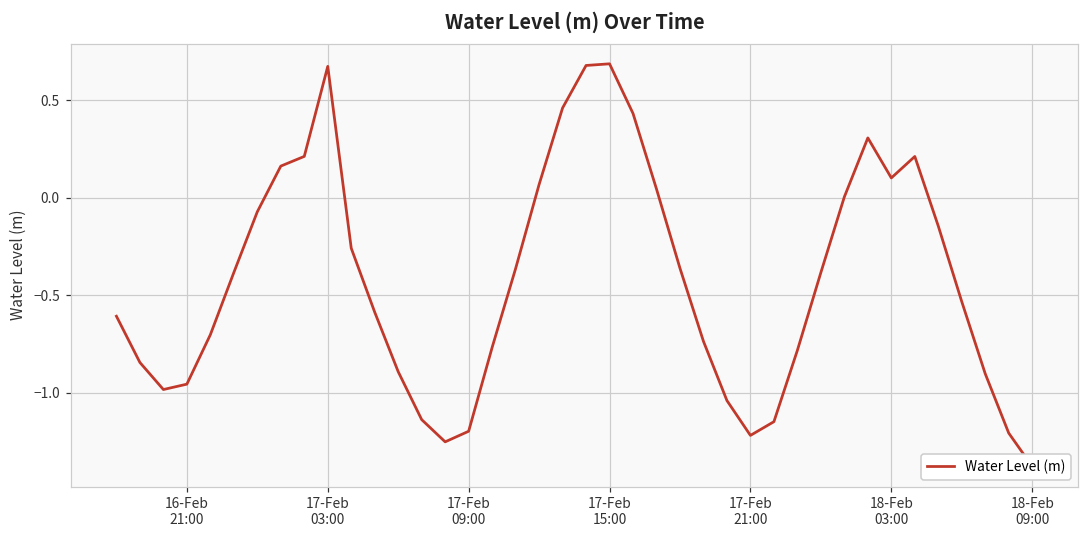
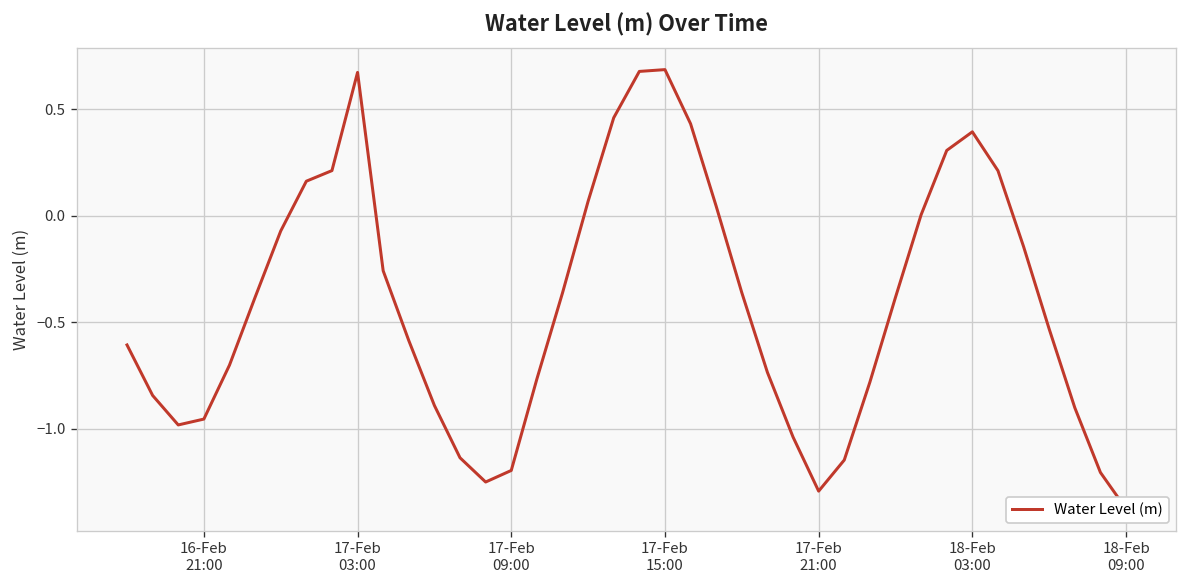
17-Feb 21:00: -1.22 -> -1.29
18-Feb 03:00: 0.10 -> 0.39
